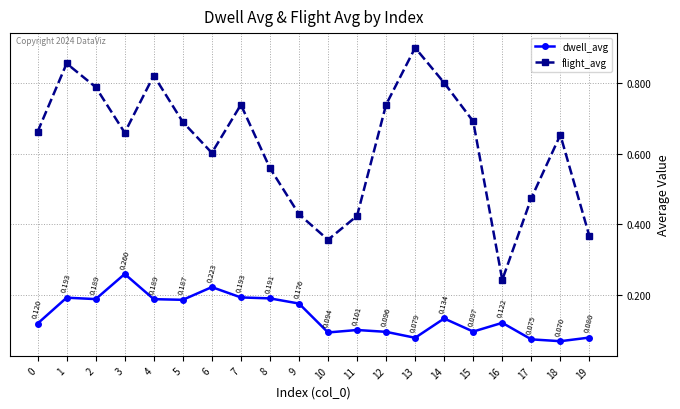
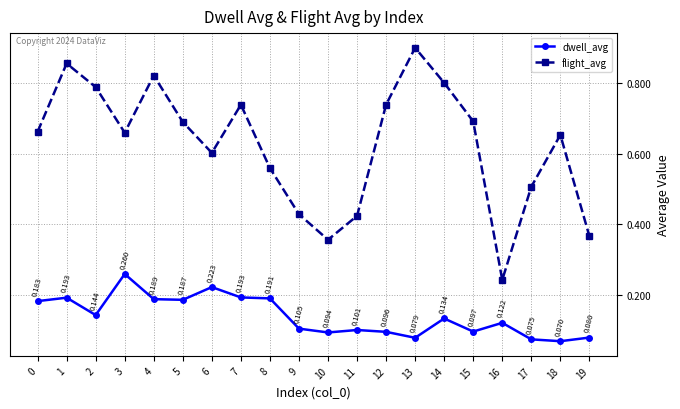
dwell_avg, 0: 0.120 -> 0.183
dwell_avg, 2: 0.189 -> 0.144
dwell_avg, 9: 0.176 -> 0.105
flight_avg, 17: 0.47 -> 0.51
